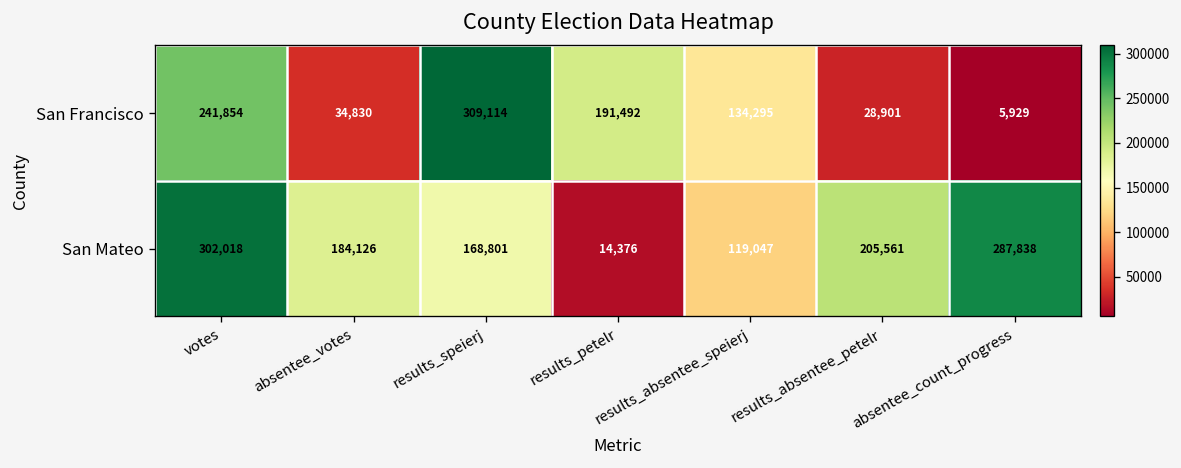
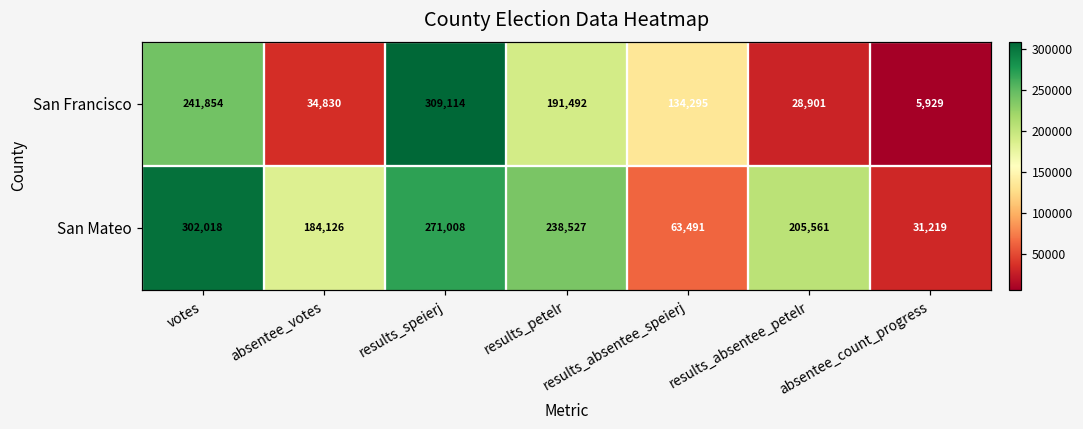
San Mateo, results_speierj: 168,801 -> 271,008
San Mateo, results_petelr: 14,376 -> 238,527
San Mateo, results_absentee_speierj: 119,047 -> 63,491
San Mateo, absentee_count_progress: 287,838 -> 31,219
